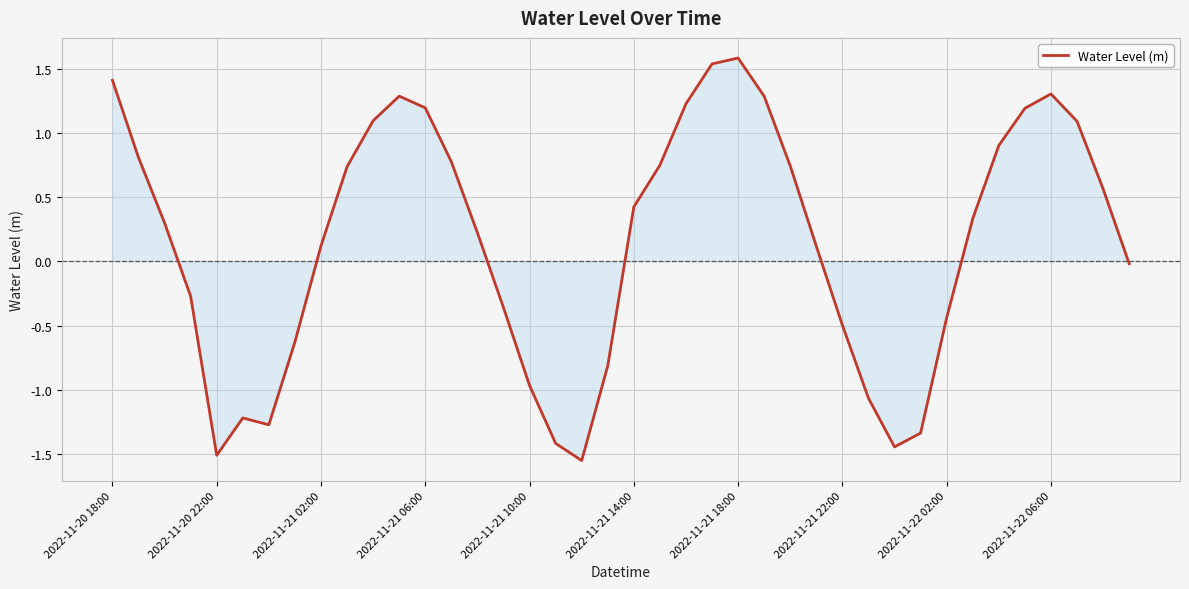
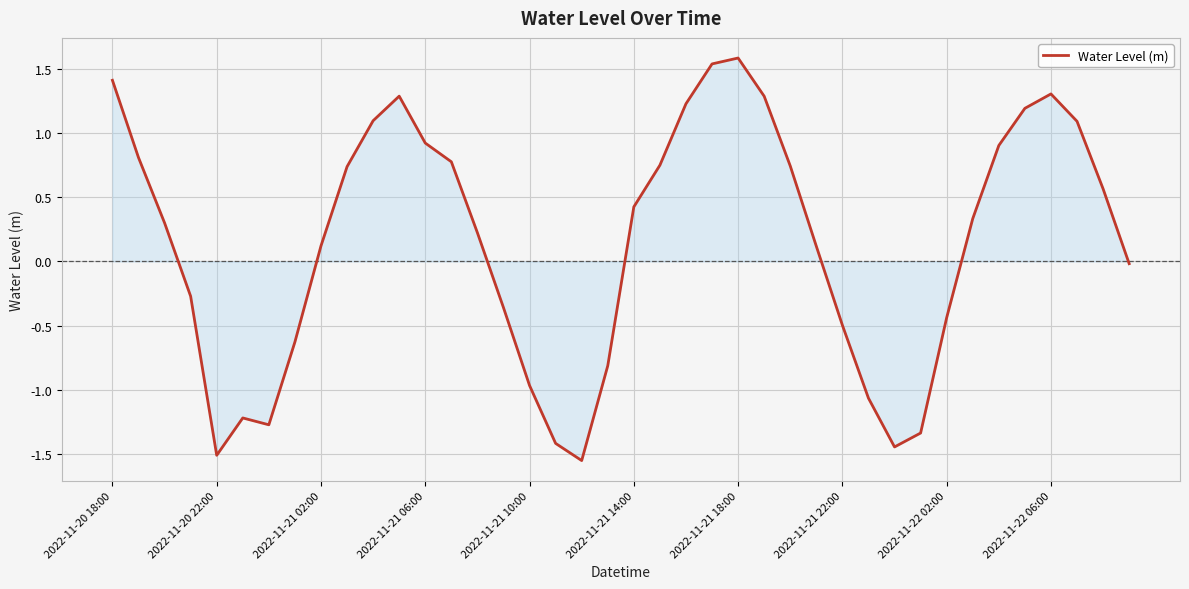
Water Level (m), 2022-11-21 06:00: 1.19 -> 0.92
